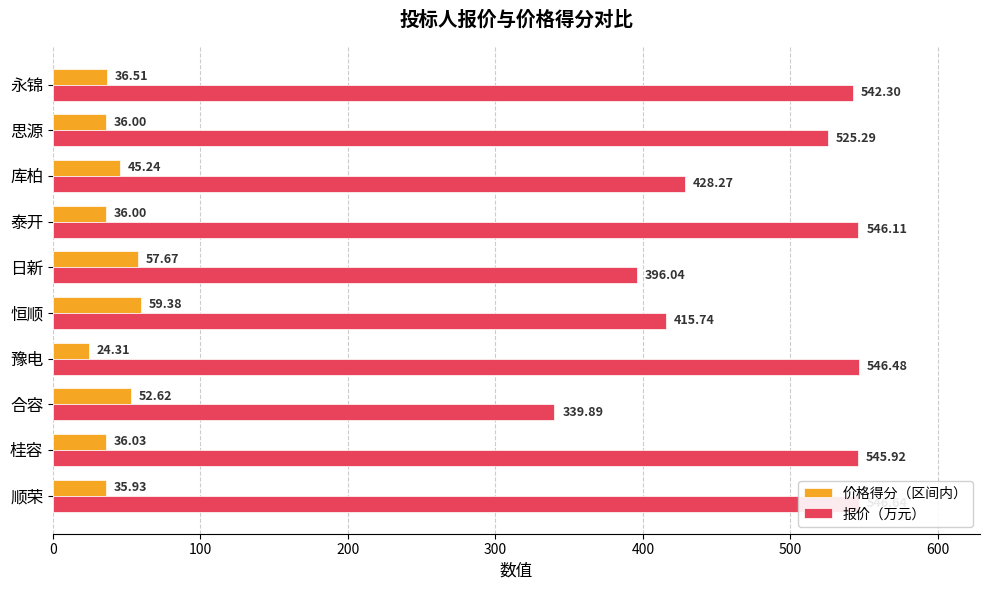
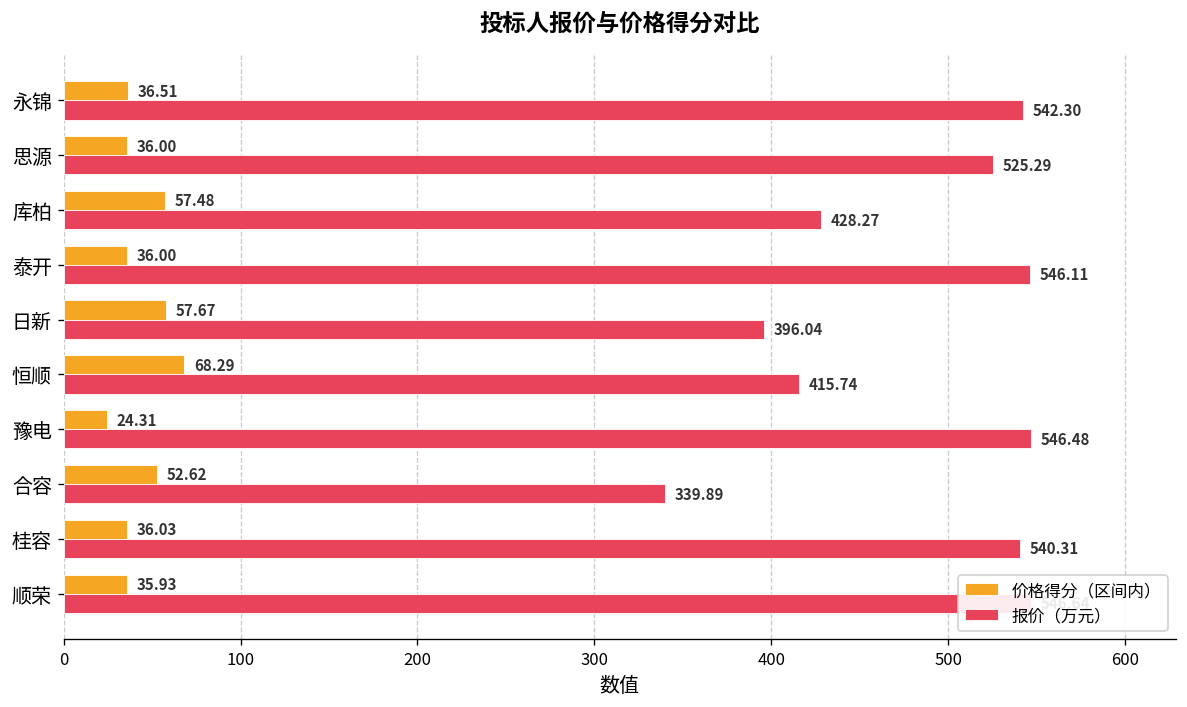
价格得分（区间内）, 库柏: 45.24 -> 57.48
价格得分（区间内）, 恒顺: 59.38 -> 68.29
报价（万元）, 桂容: 545.92 -> 540.31
